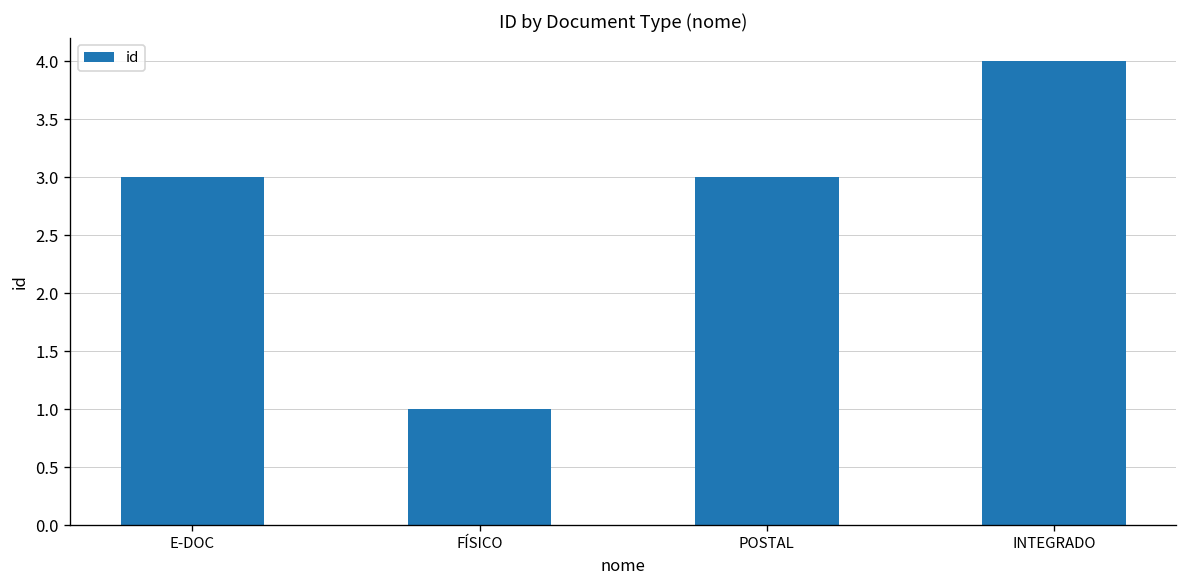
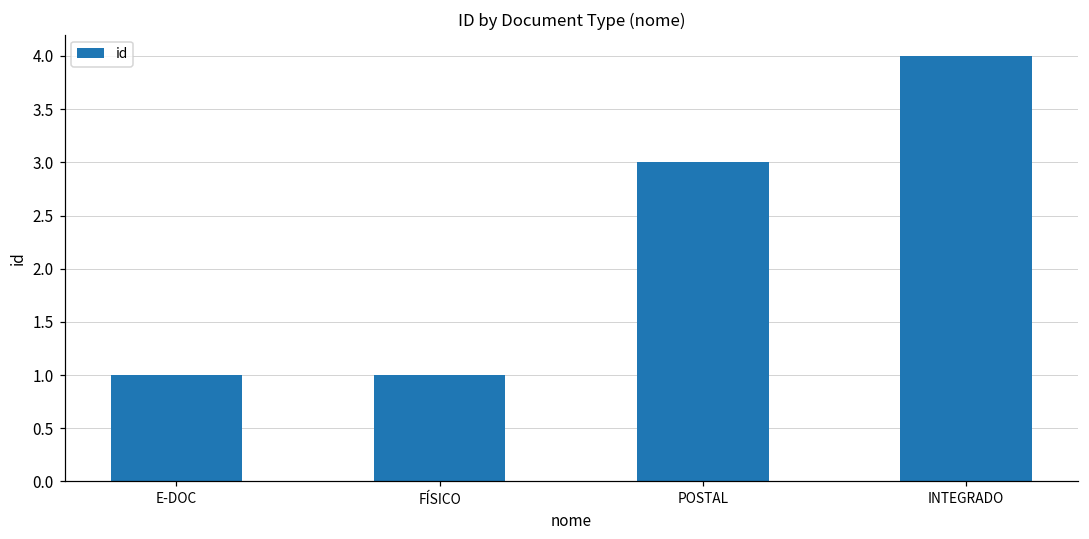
E-DOC: 3 -> 1
